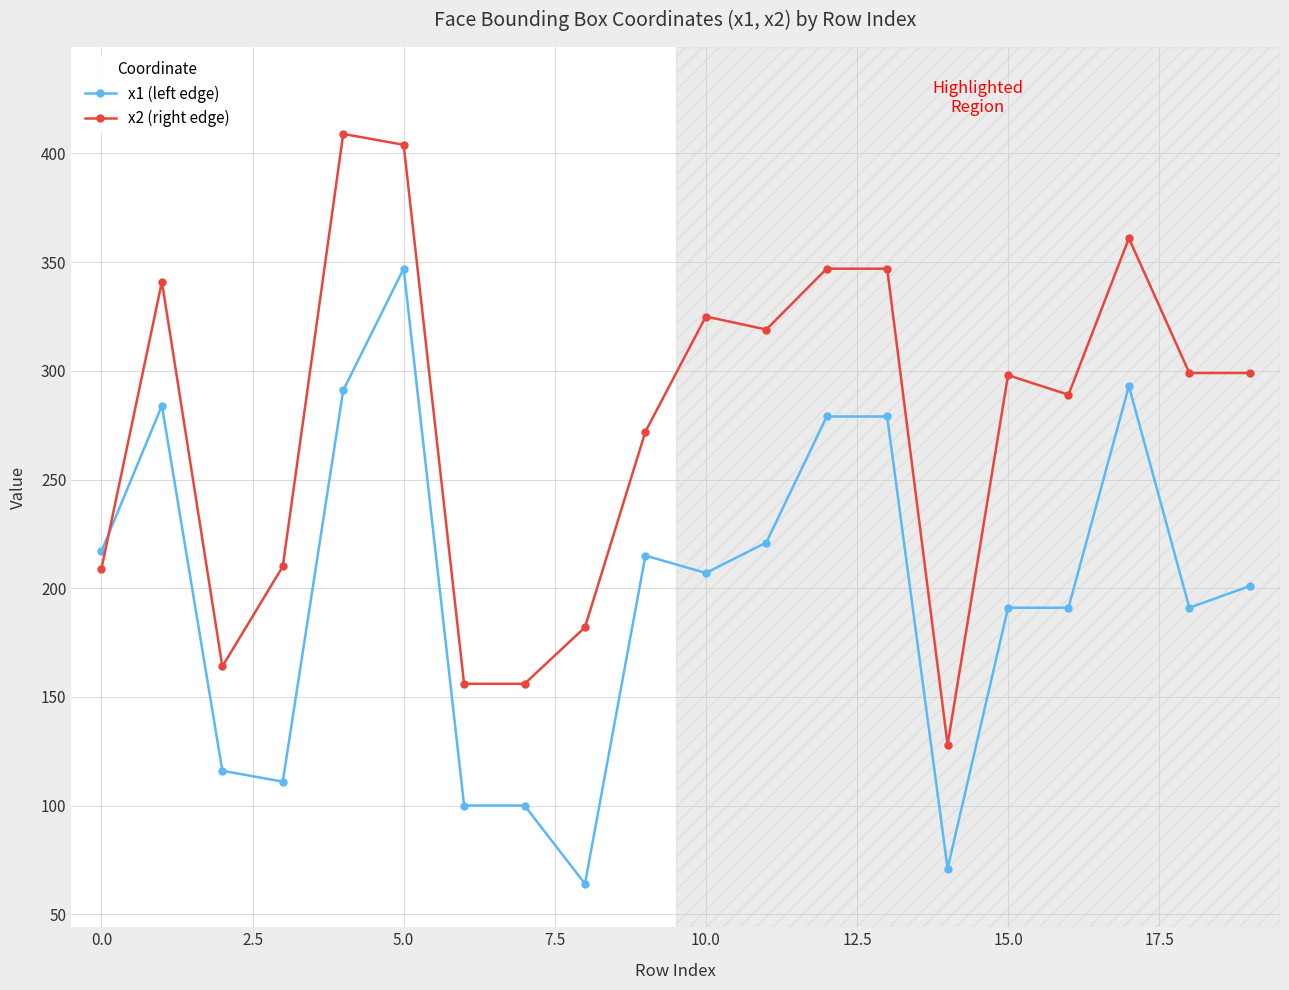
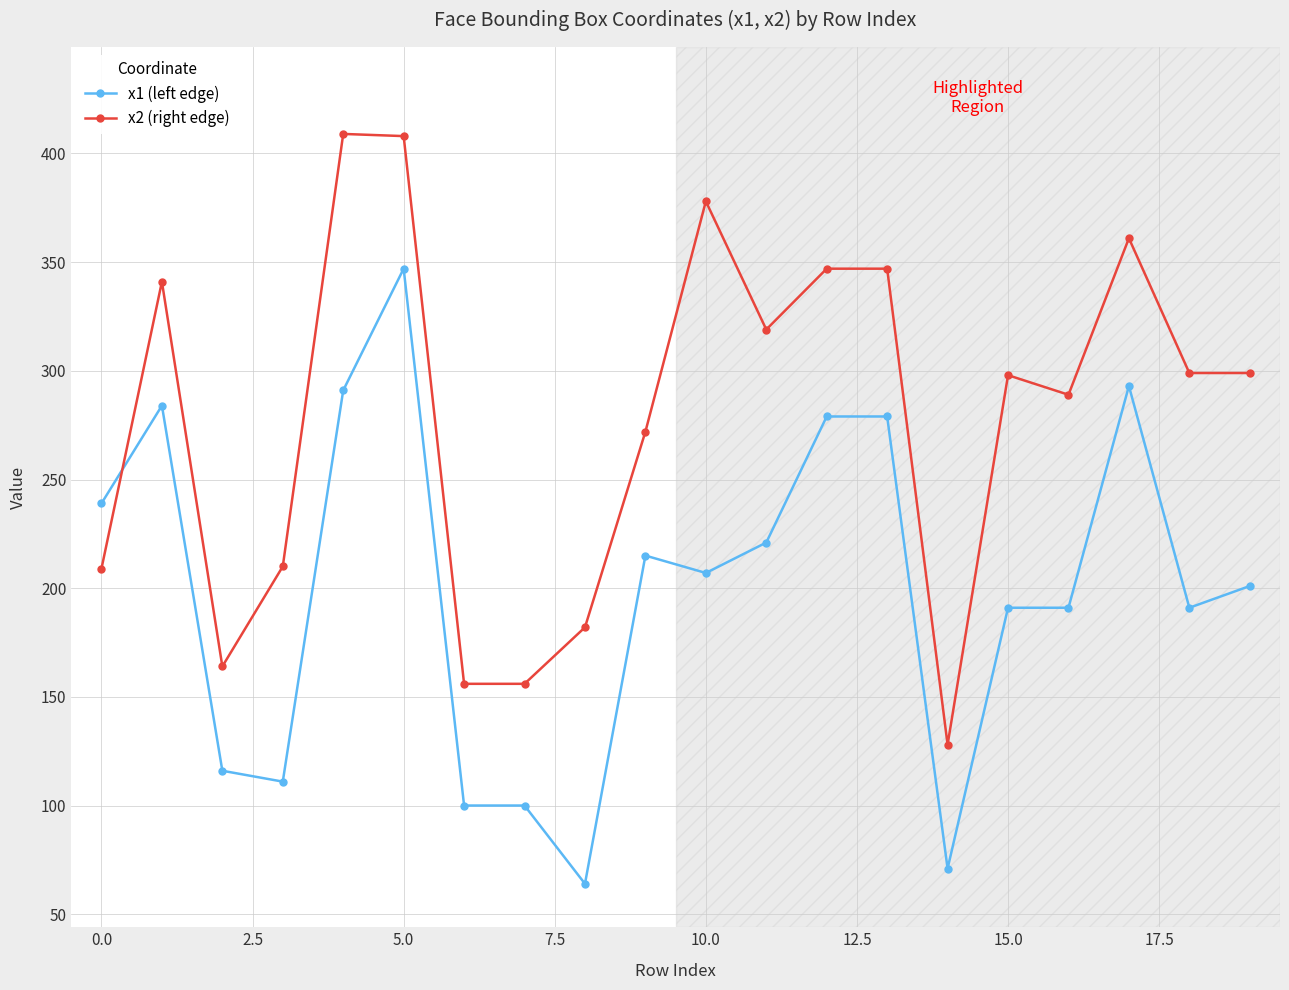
x1 (left edge), 0.0: 217 -> 239
x2 (right edge), 5.0: 404 -> 408
x2 (right edge), 10.0: 325 -> 378
